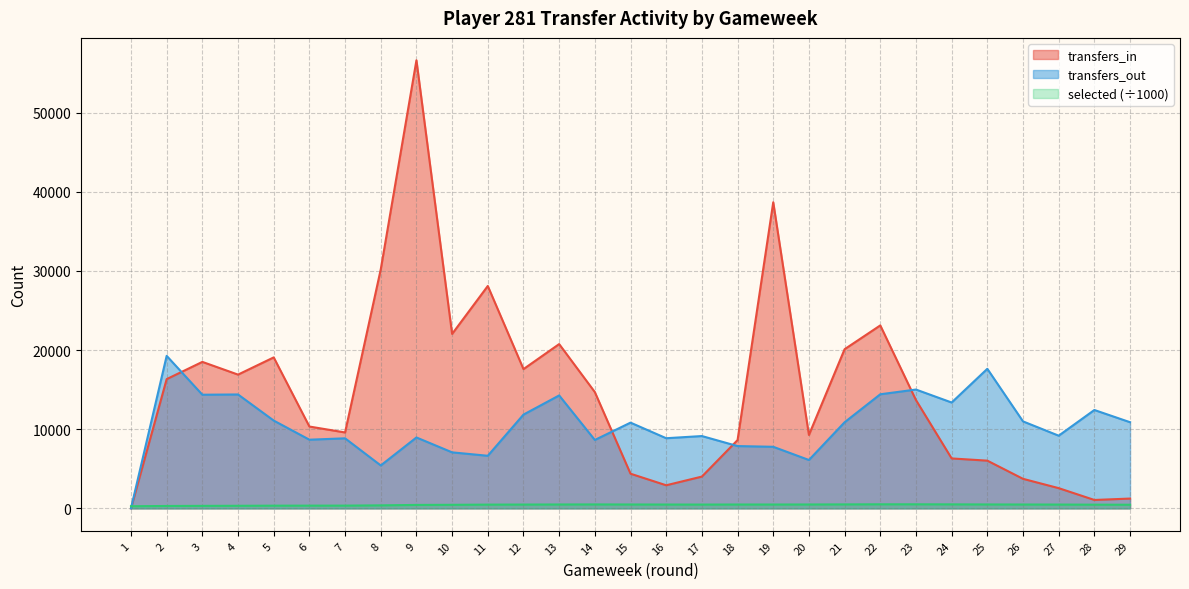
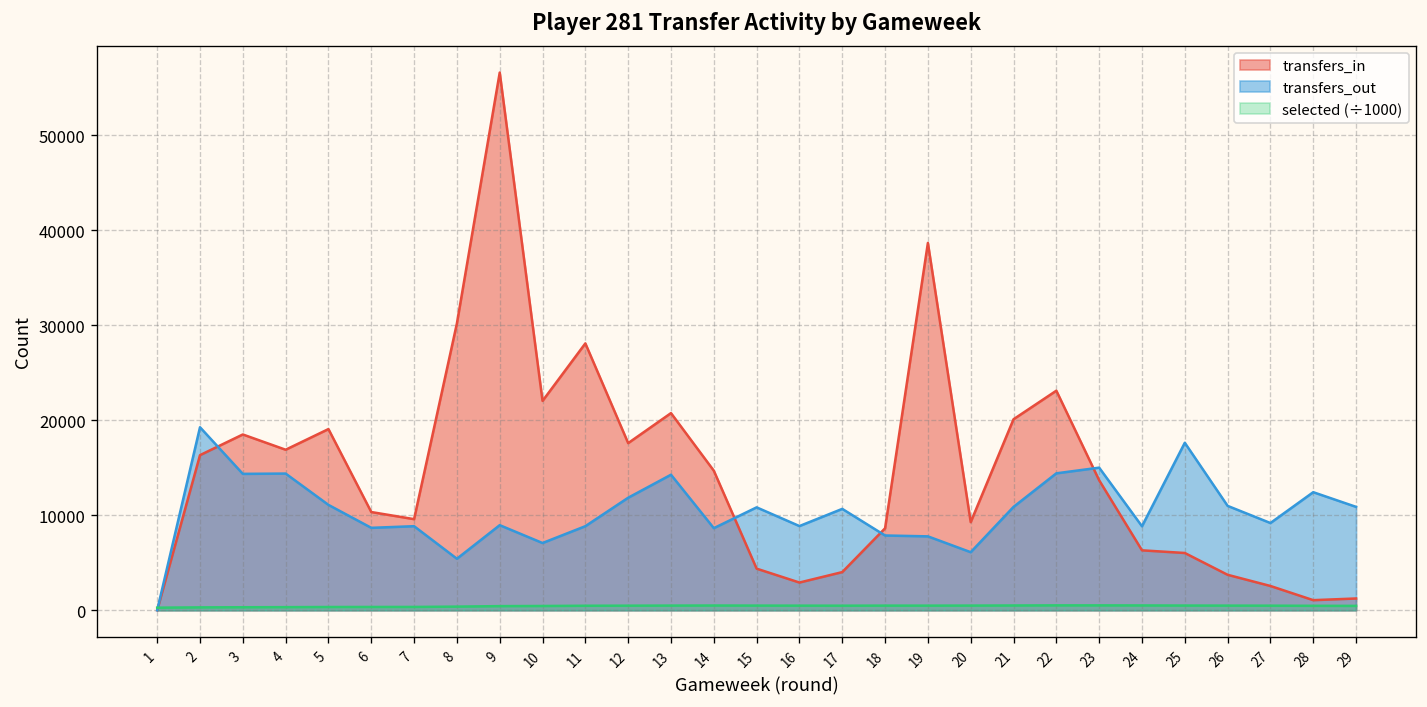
transfers_out, 11: 7000 -> 9000
transfers_out, 17: 9000 -> 11000
transfers_out, 24: 13000 -> 9000
